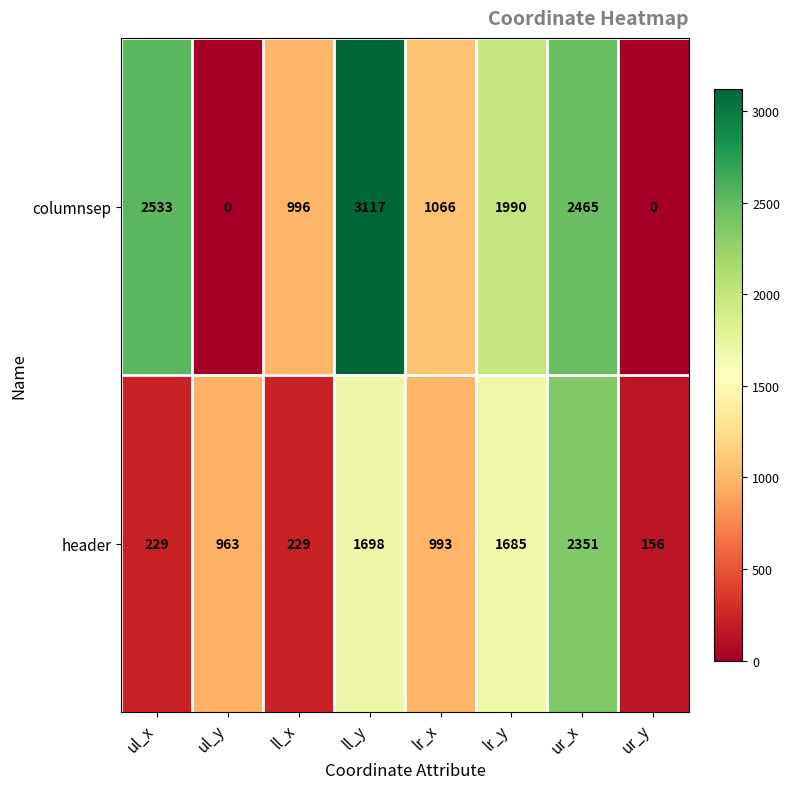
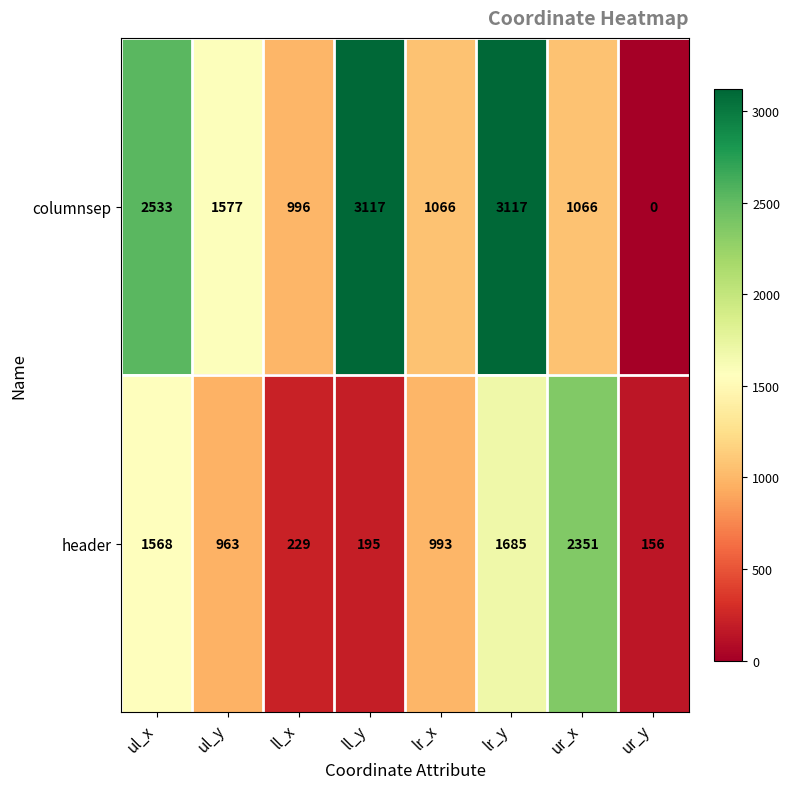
columnsep, ul_y: 0 -> 1577
columnsep, lr_y: 1990 -> 3117
columnsep, ur_x: 2465 -> 1066
header, ul_x: 229 -> 1568
header, ll_y: 1698 -> 195
